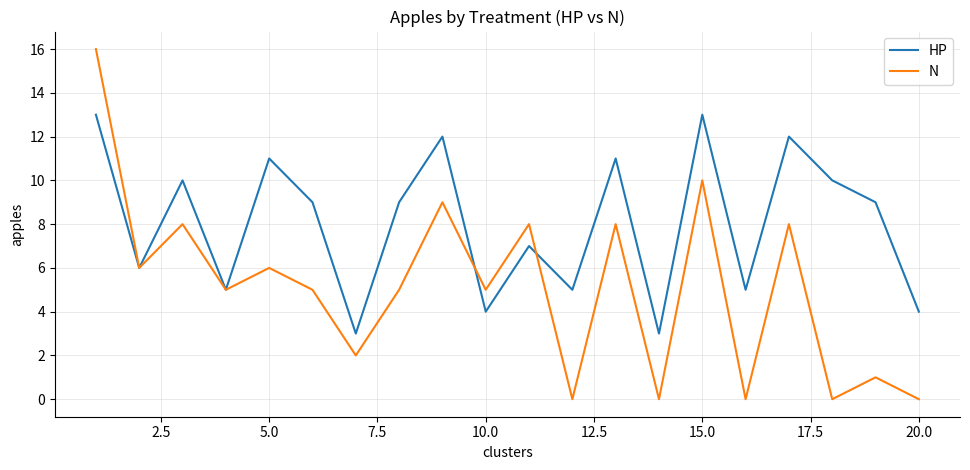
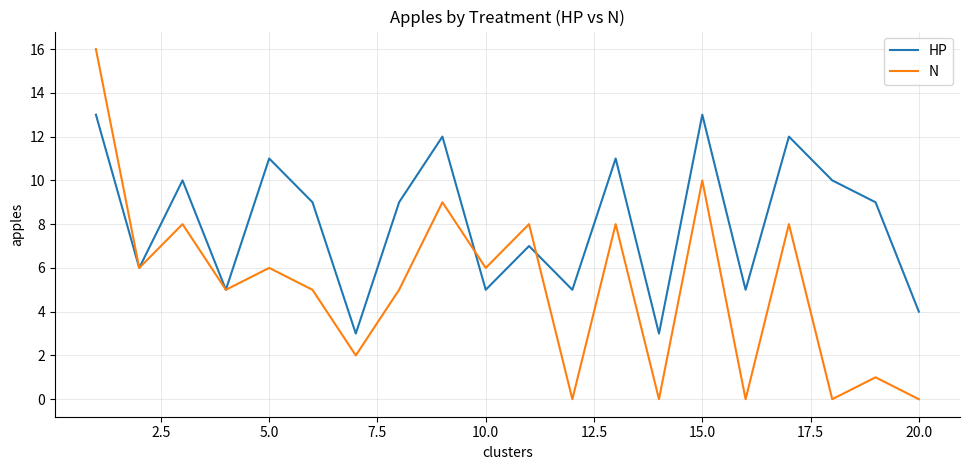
HP, 10.0: 4 -> 5
N, 10.0: 5 -> 6
